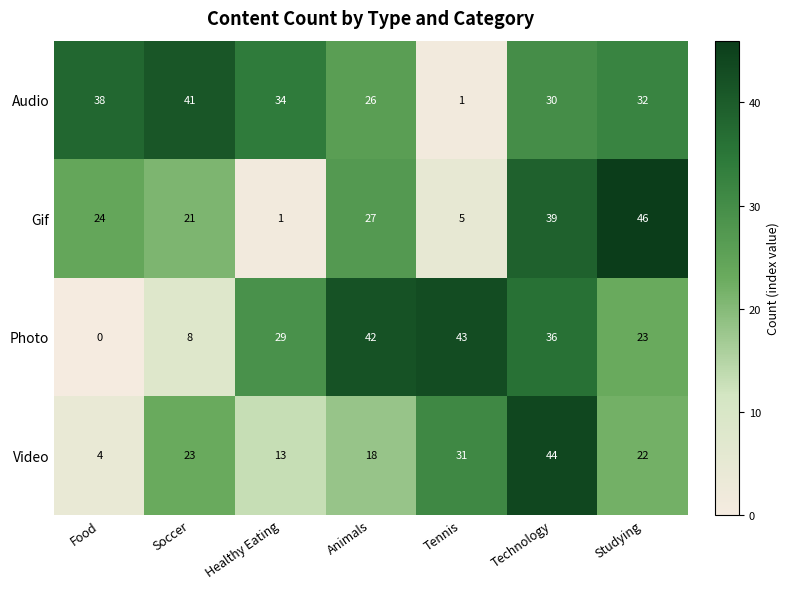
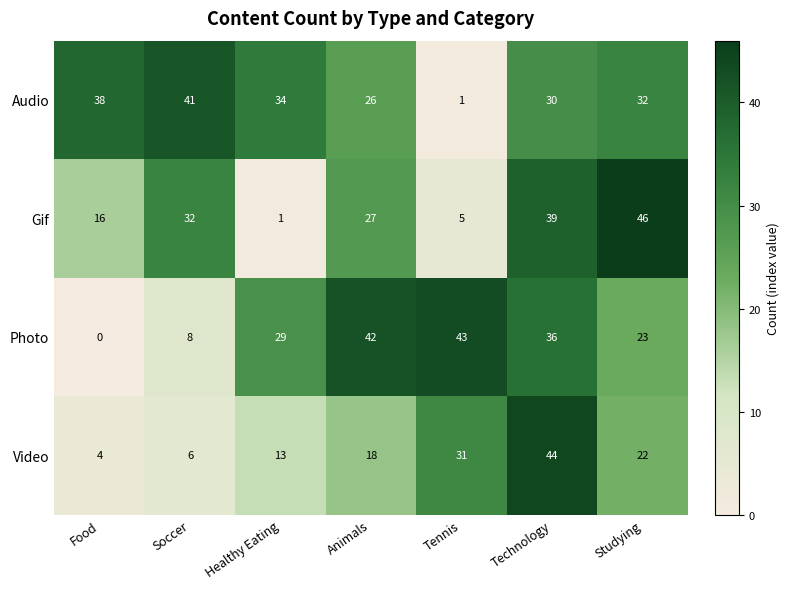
Gif, Food: 24 -> 16
Gif, Soccer: 21 -> 32
Video, Soccer: 23 -> 6
